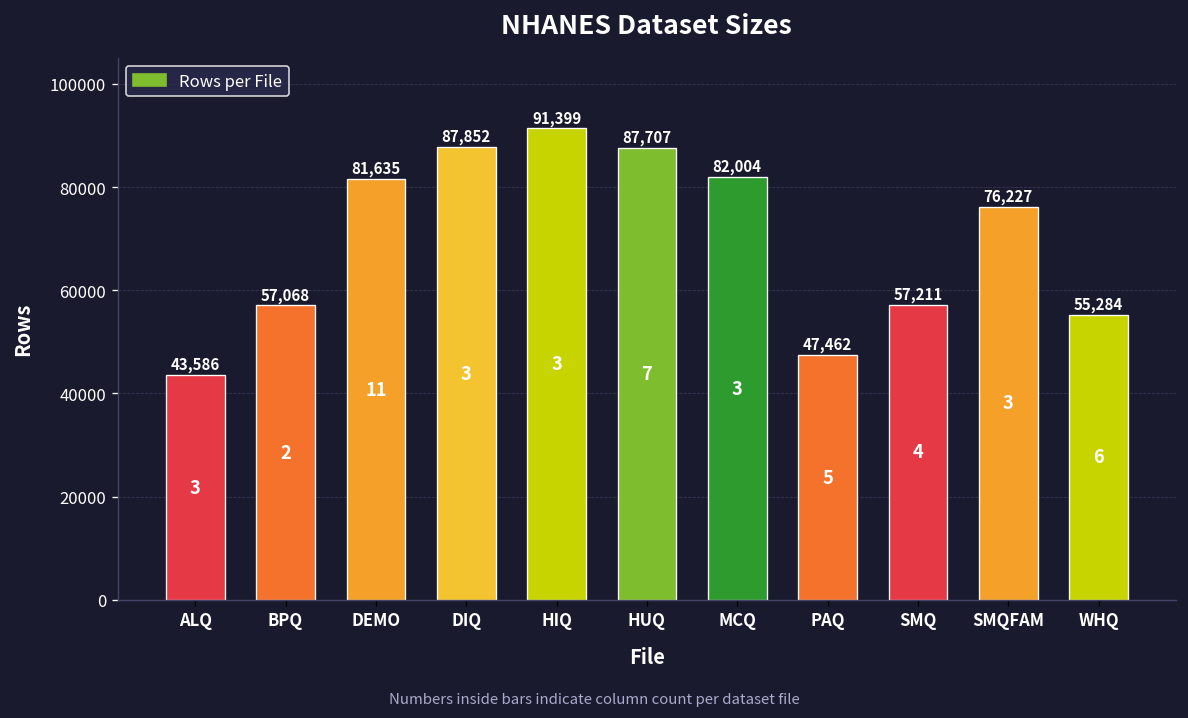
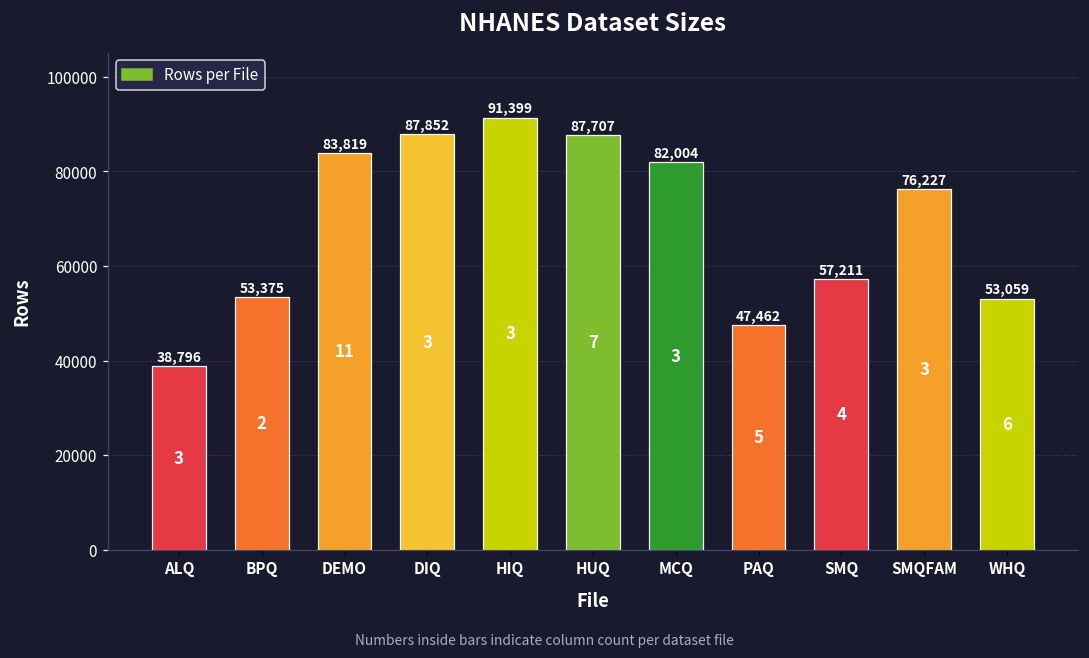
ALQ: 43,586 -> 38,796
BPQ: 57,068 -> 53,375
DEMO: 81,635 -> 83,819
WHQ: 55,284 -> 53,059
